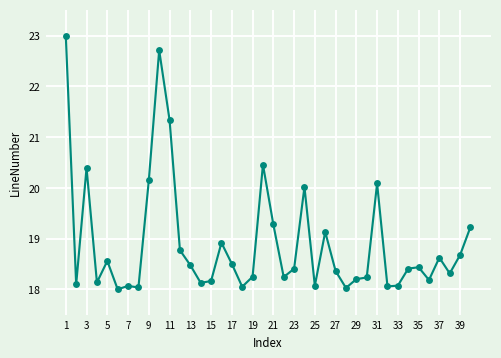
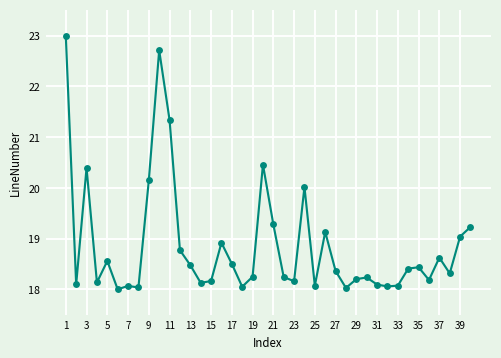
23: 18.4 -> 18.2
31: 20.1 -> 18.1
39: 18.7 -> 19.0
